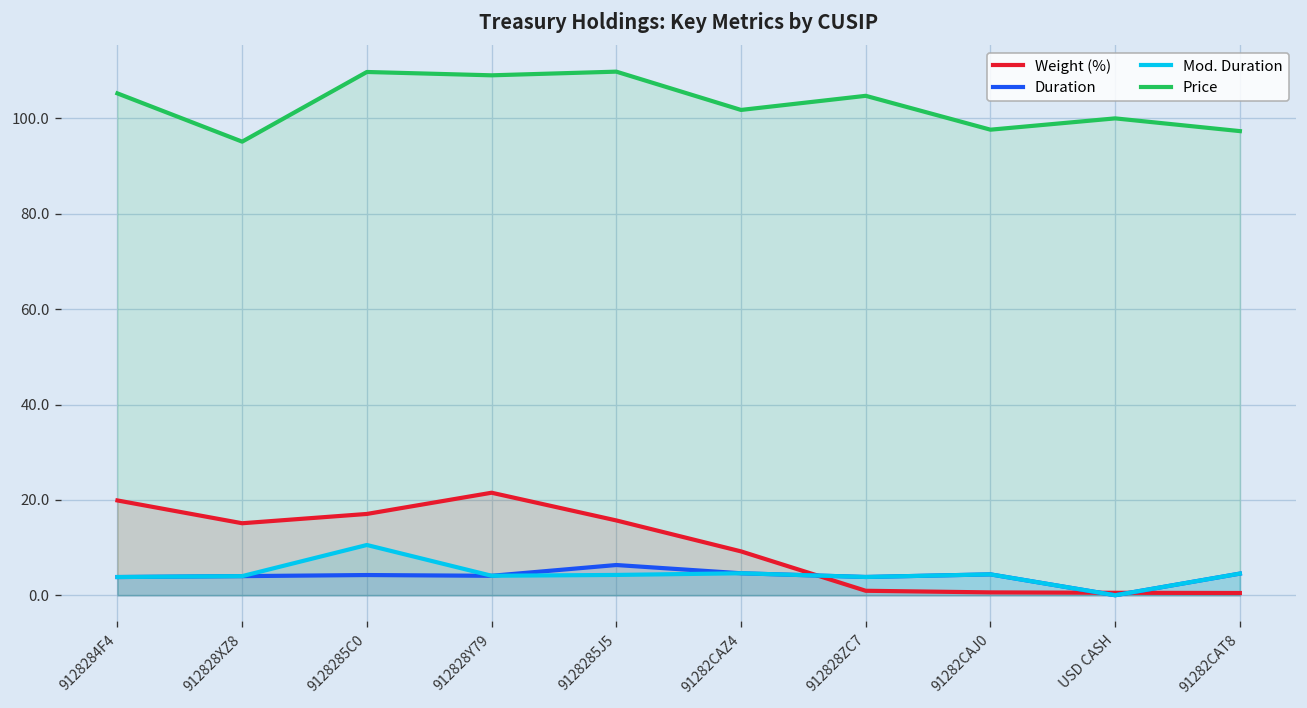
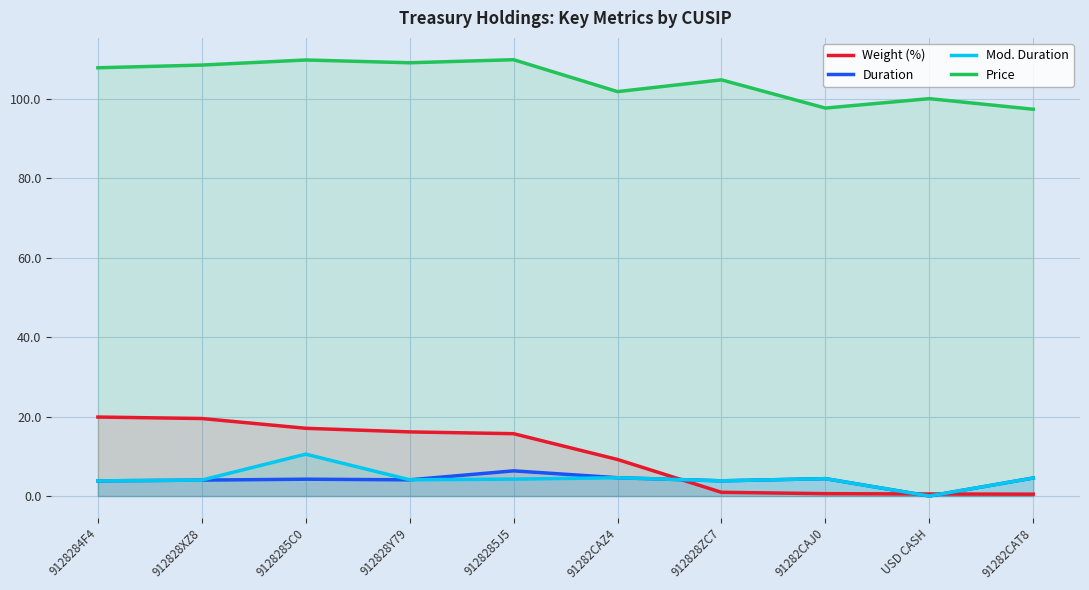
Price, 9128284F4: 105 -> 108
Weight (%), 912828XZ8: 15 -> 20
Price, 912828XZ8: 95 -> 108
Weight (%), 912828Y79: 22 -> 16
